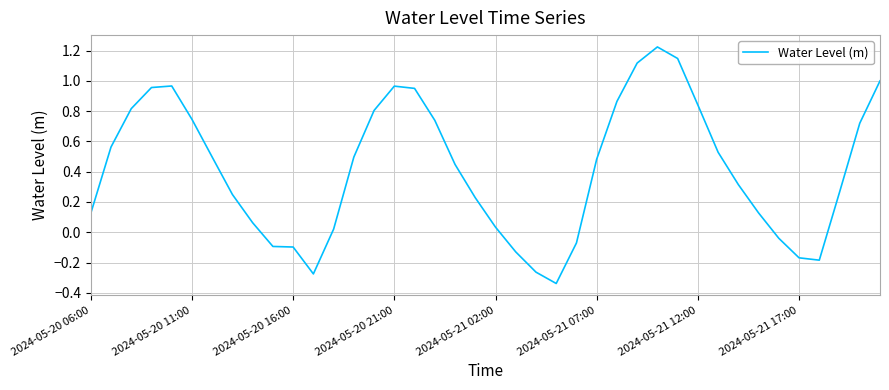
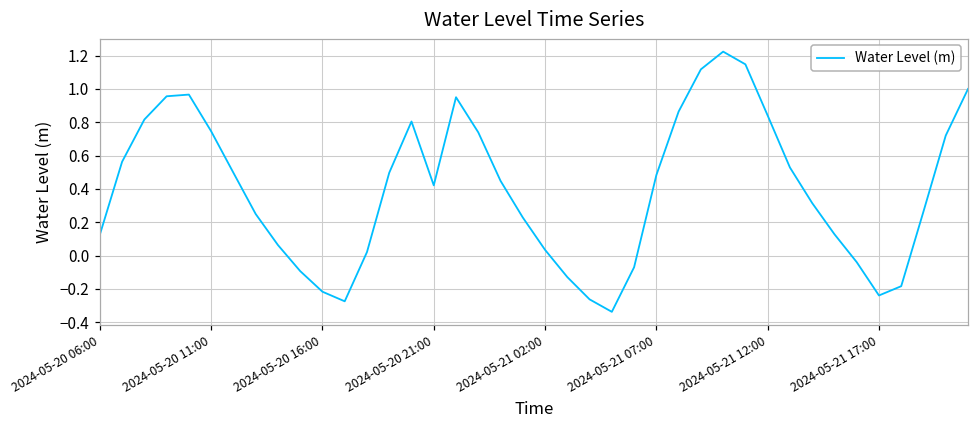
2024-05-20 16:00: -0.10 -> -0.22
2024-05-20 21:00: 0.97 -> 0.42
2024-05-21 17:00: -0.17 -> -0.24
